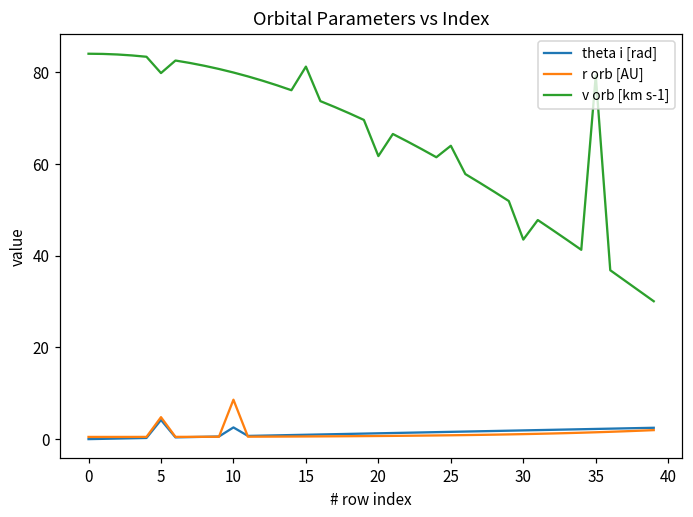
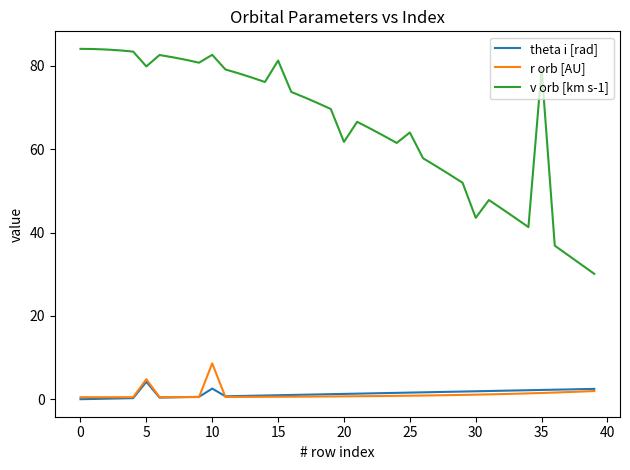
v orb [km s-1], 10: 80 -> 83
